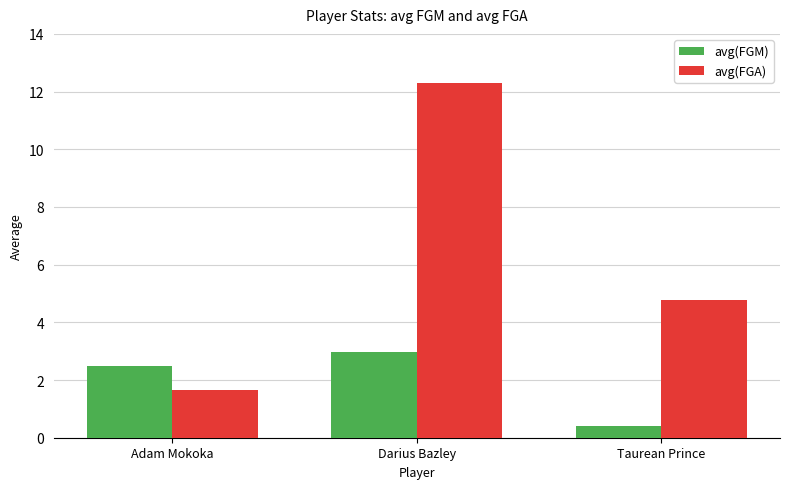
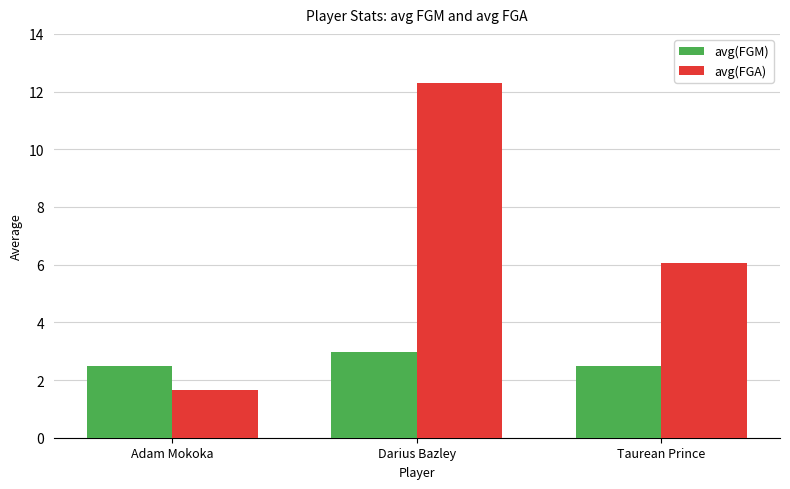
avg(FGM), Taurean Prince: 0.4 -> 2.5
avg(FGA), Taurean Prince: 4.8 -> 6.1
